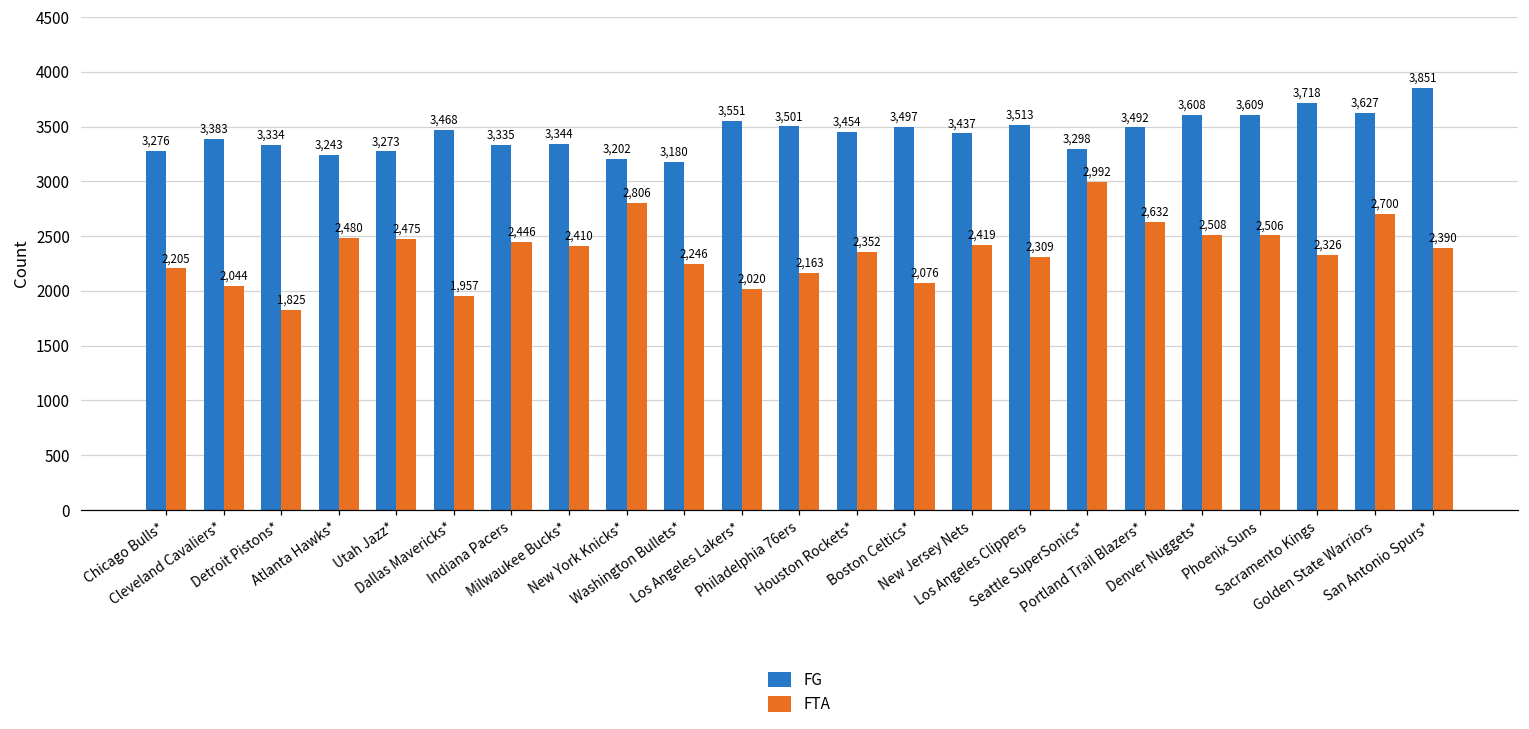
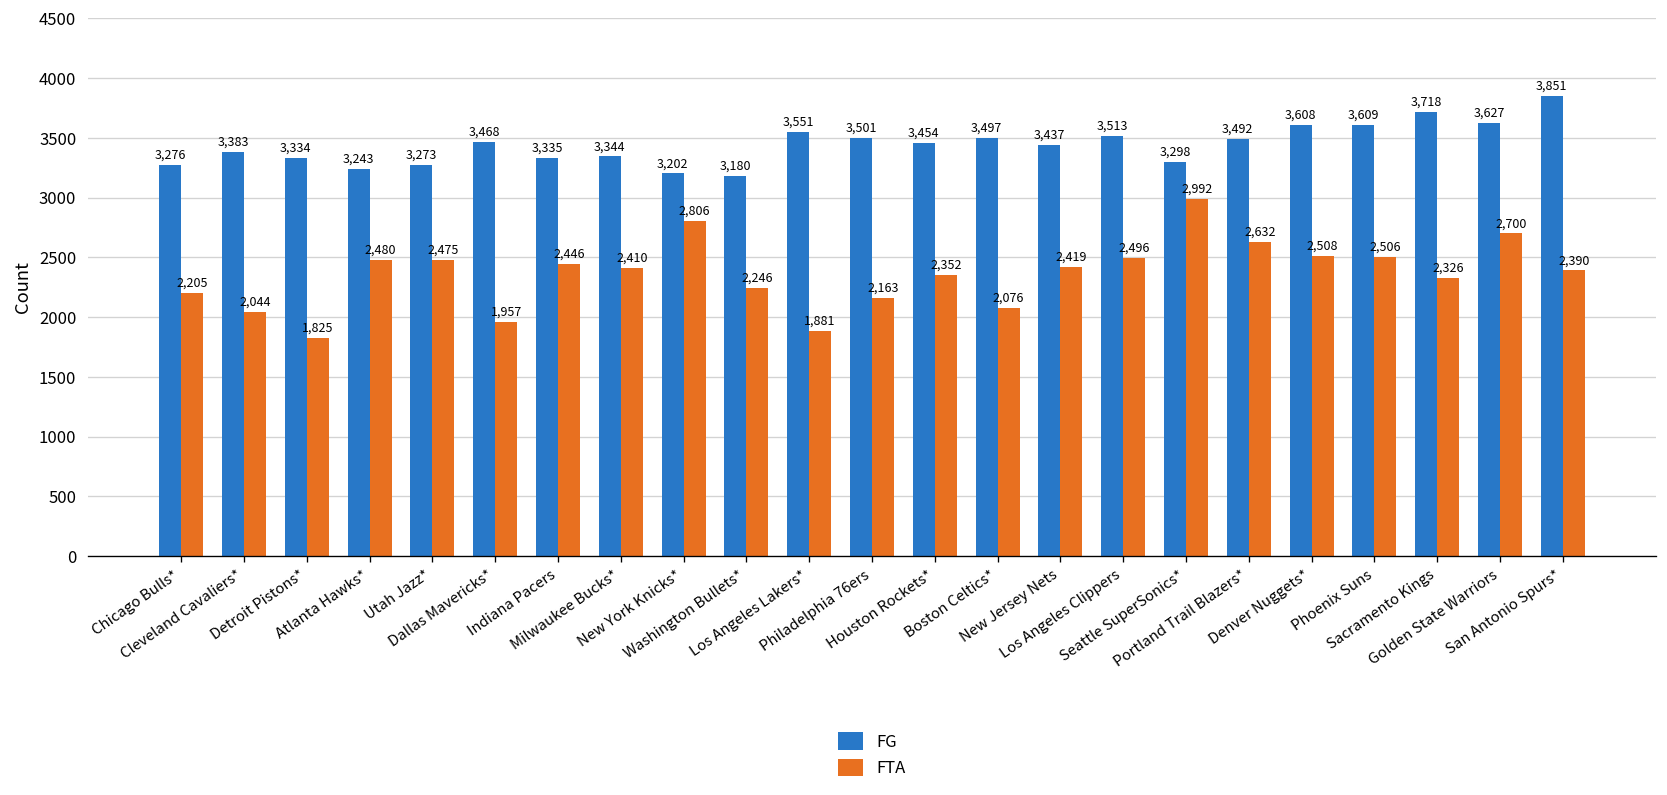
FTA, Los Angeles Lakers*: 2,020 -> 1,881
FTA, Los Angeles Clippers: 2,309 -> 2,496
